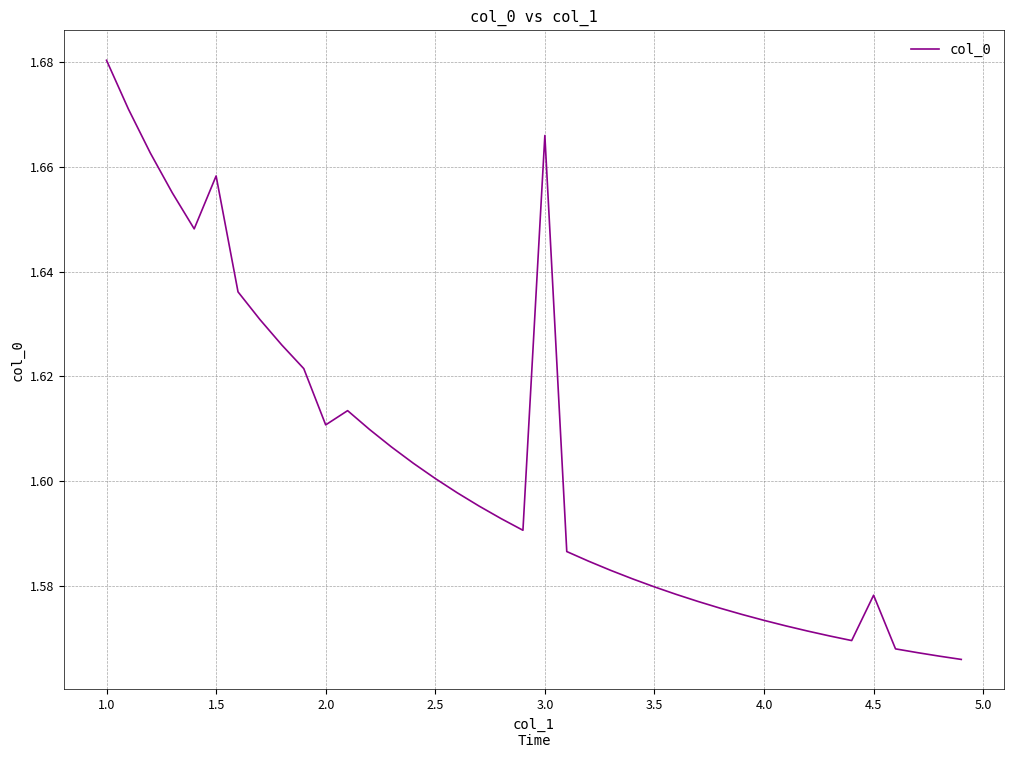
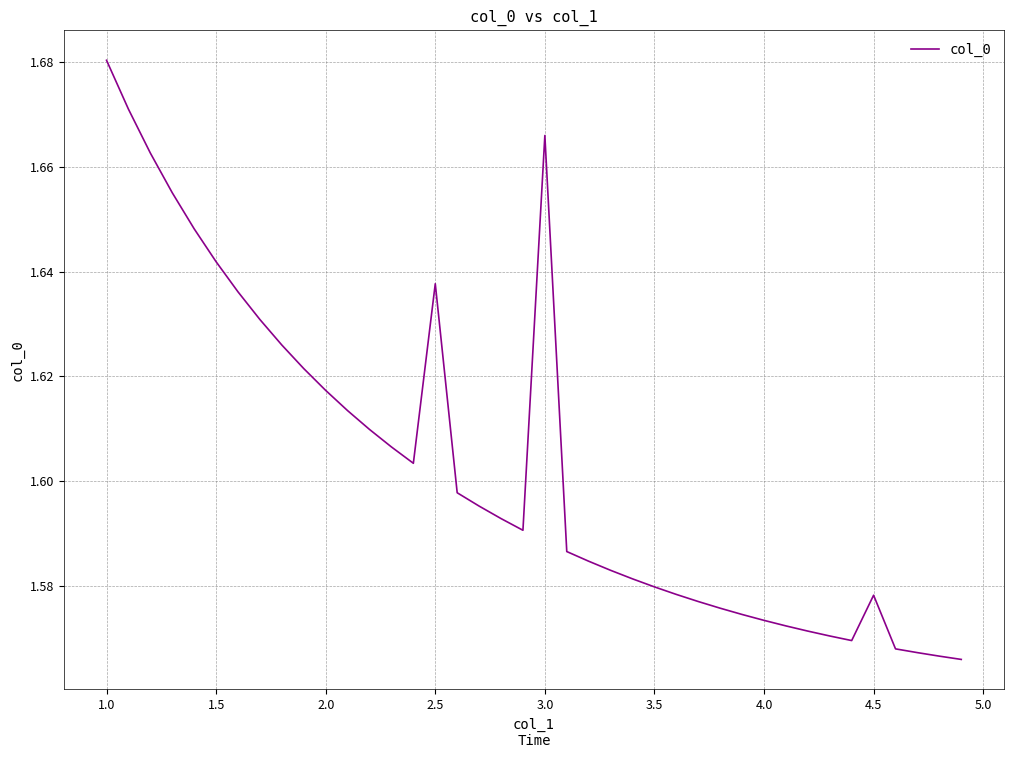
1.5: 1.658 -> 1.642
2.0: 1.611 -> 1.617
2.5: 1.600 -> 1.638
